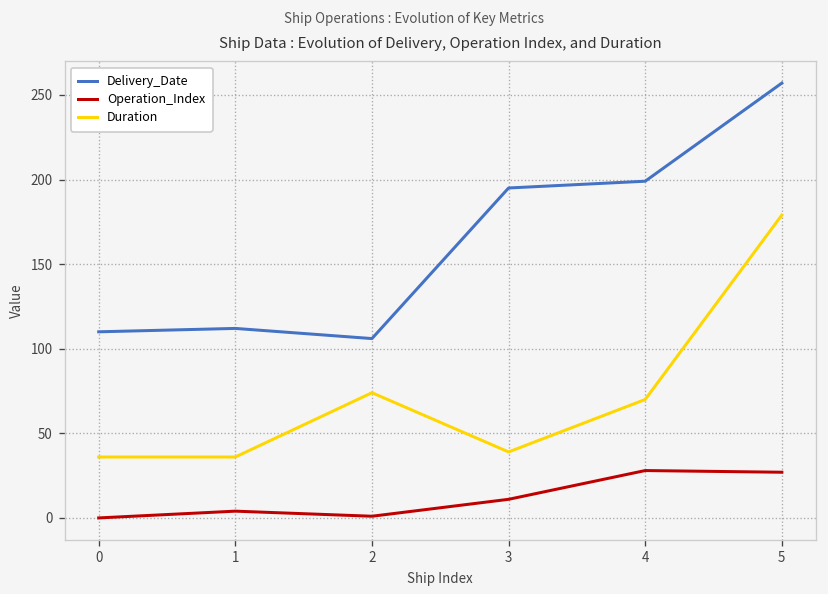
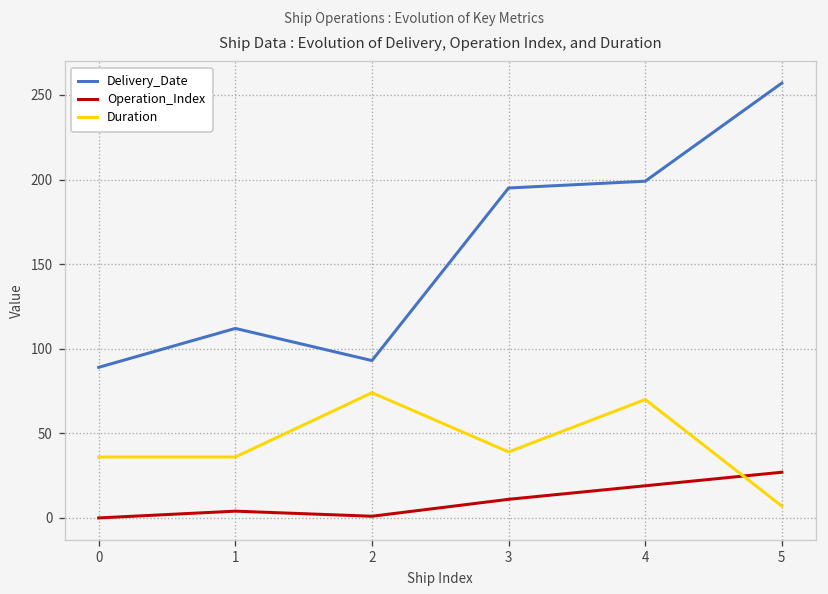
Delivery_Date, 0: 110 -> 89
Delivery_Date, 2: 106 -> 93
Operation_Index, 4: 28 -> 19
Duration, 5: 179 -> 7
